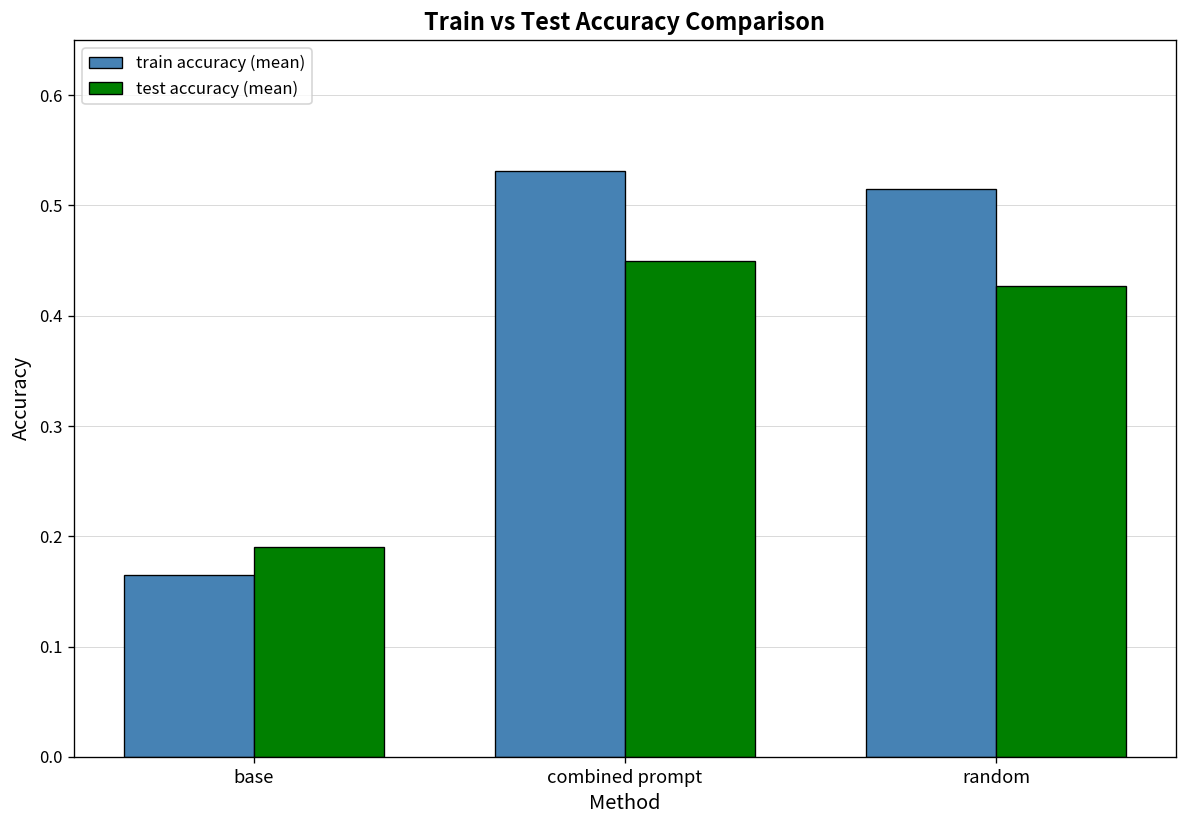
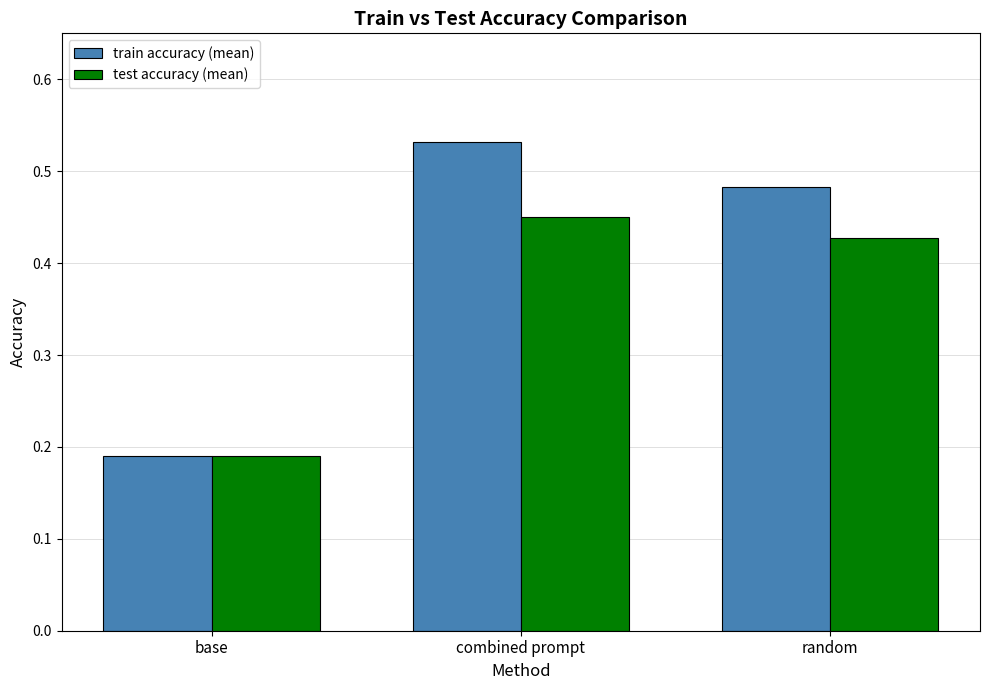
train accuracy (mean), base: 0.17 -> 0.19
train accuracy (mean), random: 0.52 -> 0.48
